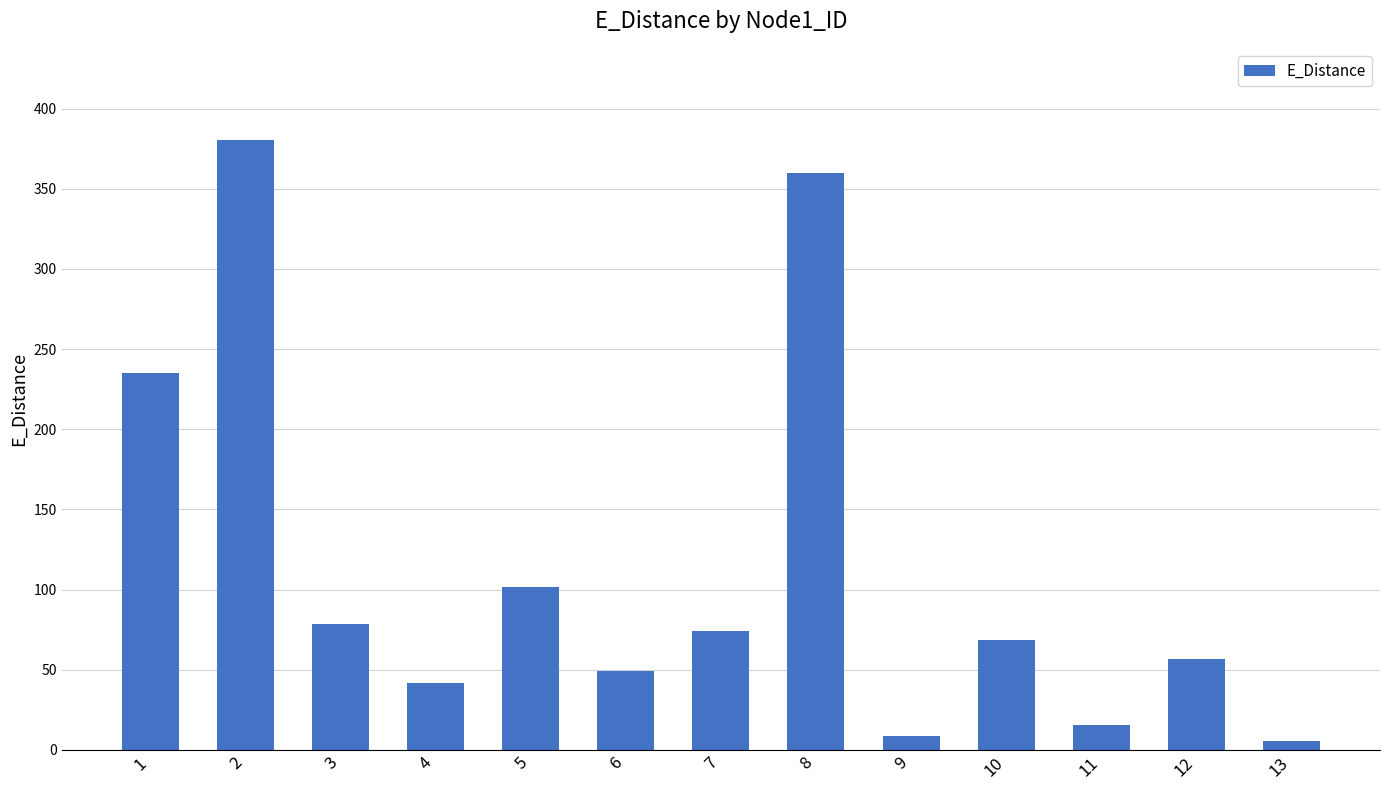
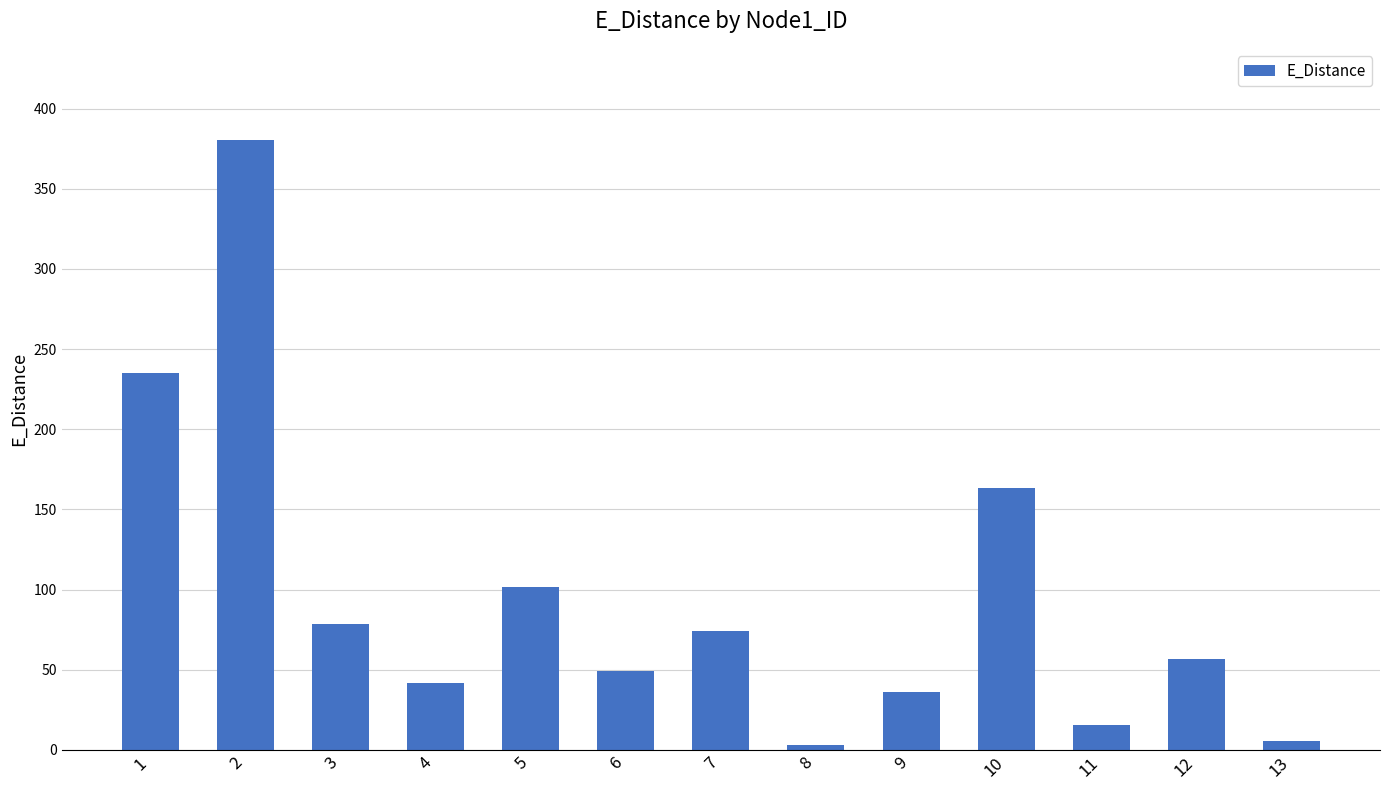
8: 360 -> 3
9: 8 -> 36
10: 68 -> 163
